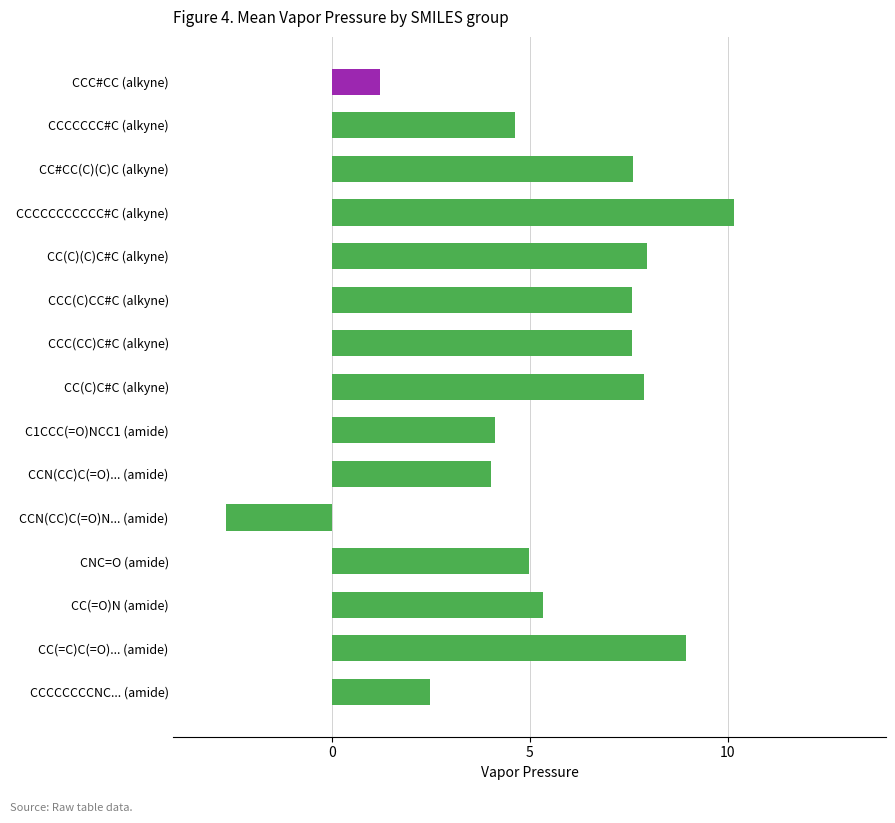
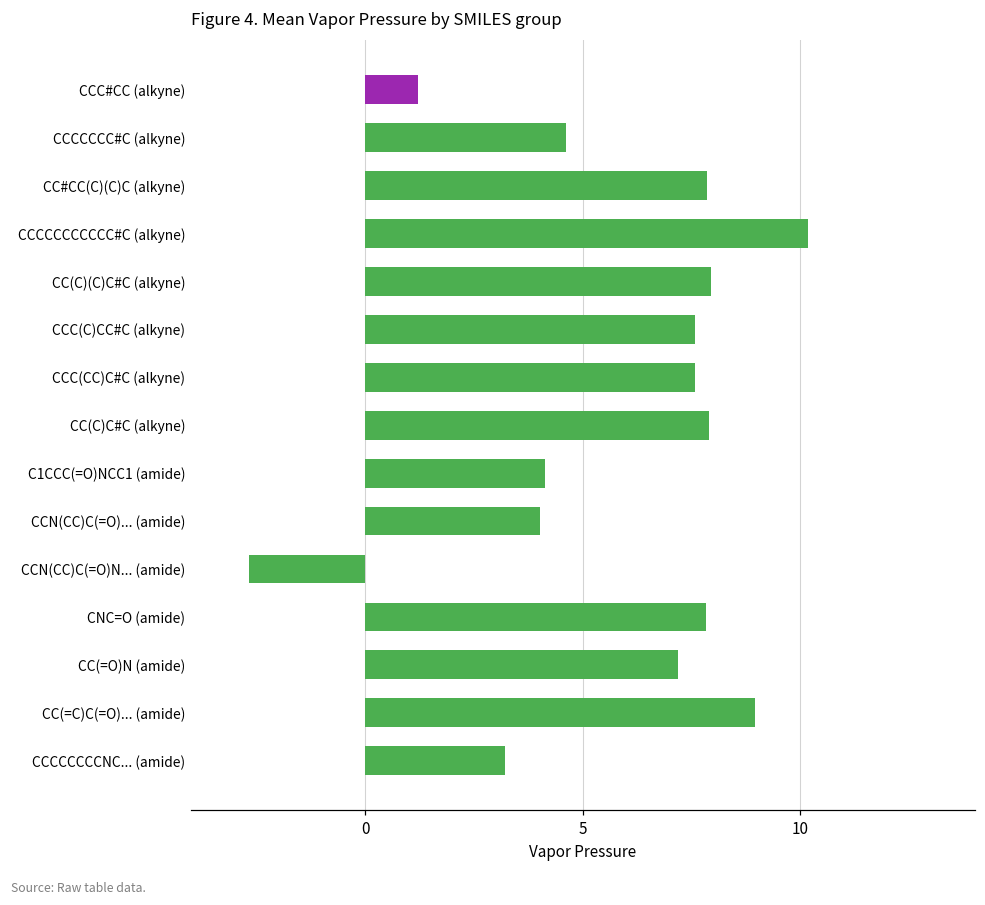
CC#CC(C)(C)C (alkyne): 7.6 -> 7.9
CNC=O (amide): 5.0 -> 7.8
CC(=O)N (amide): 5.3 -> 7.2
CCCCCCCCNC... (amide): 2.5 -> 3.2
